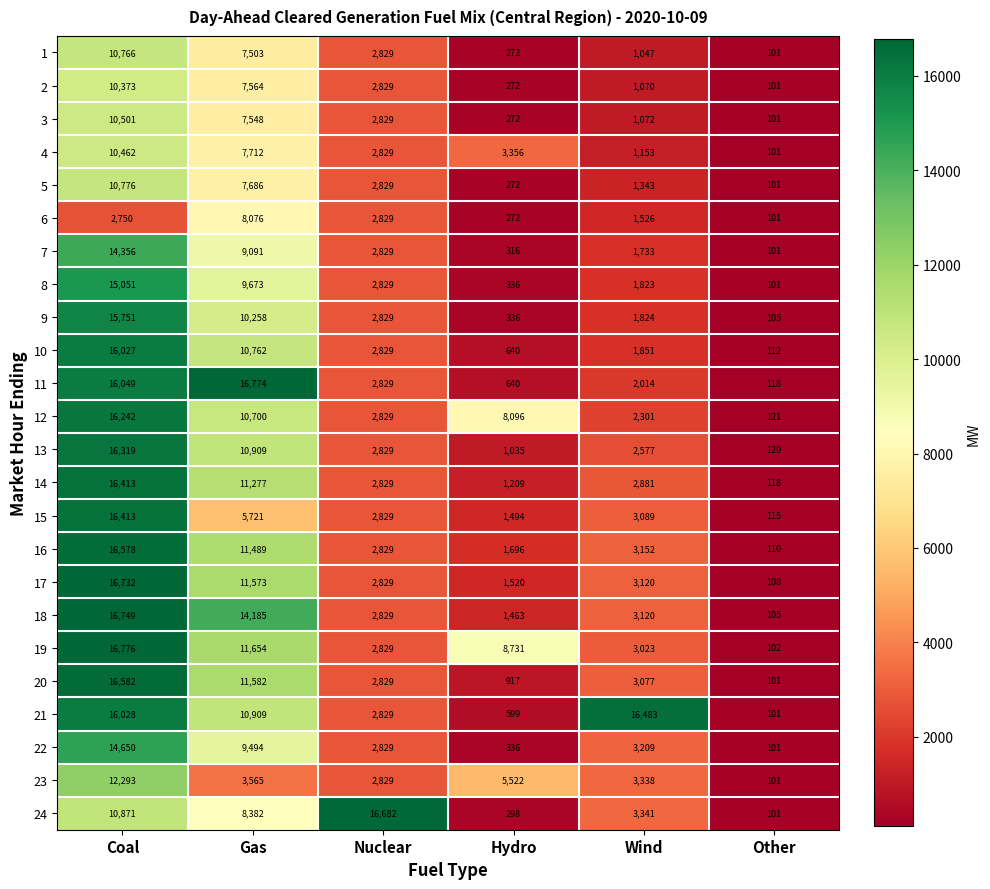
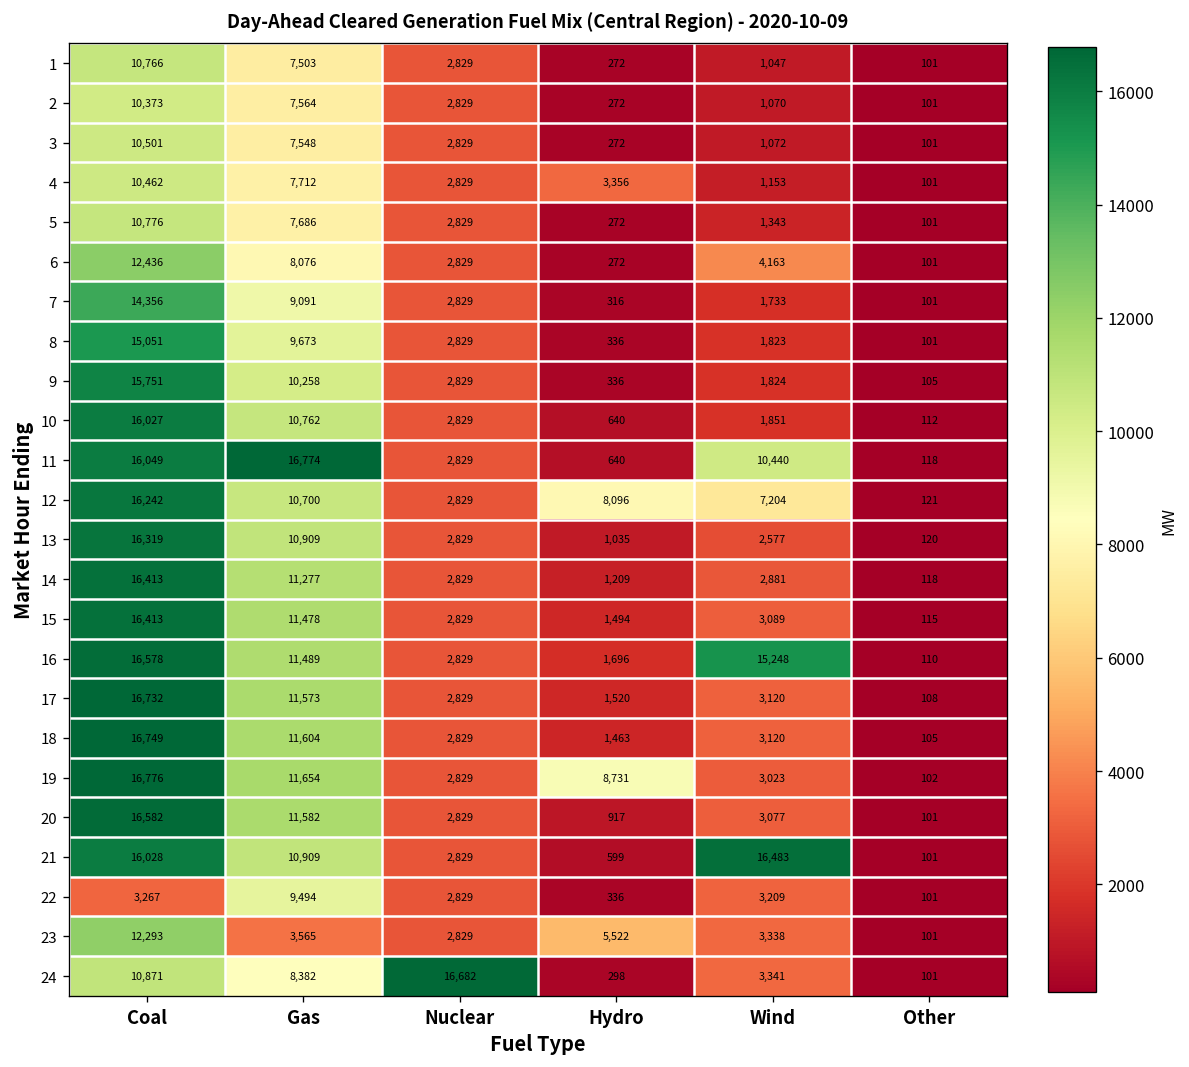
6, Coal: 2,750 -> 12,436
6, Wind: 1,526 -> 4,163
11, Wind: 2,014 -> 10,440
12, Wind: 2,301 -> 7,204
15, Gas: 5,721 -> 11,478
16, Wind: 3,152 -> 15,248
18, Gas: 14,185 -> 11,604
22, Coal: 14,650 -> 3,267
